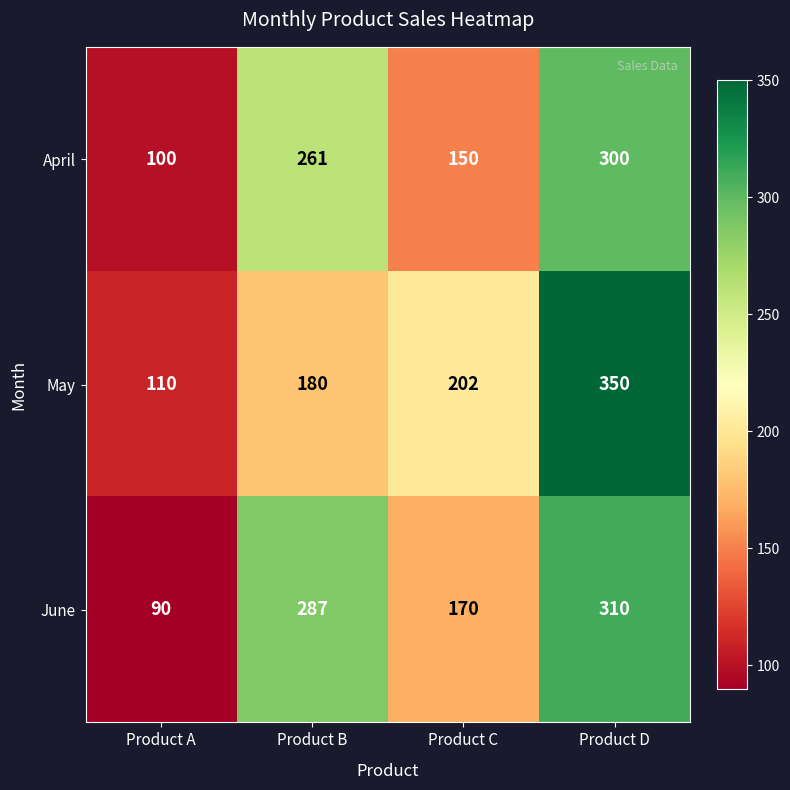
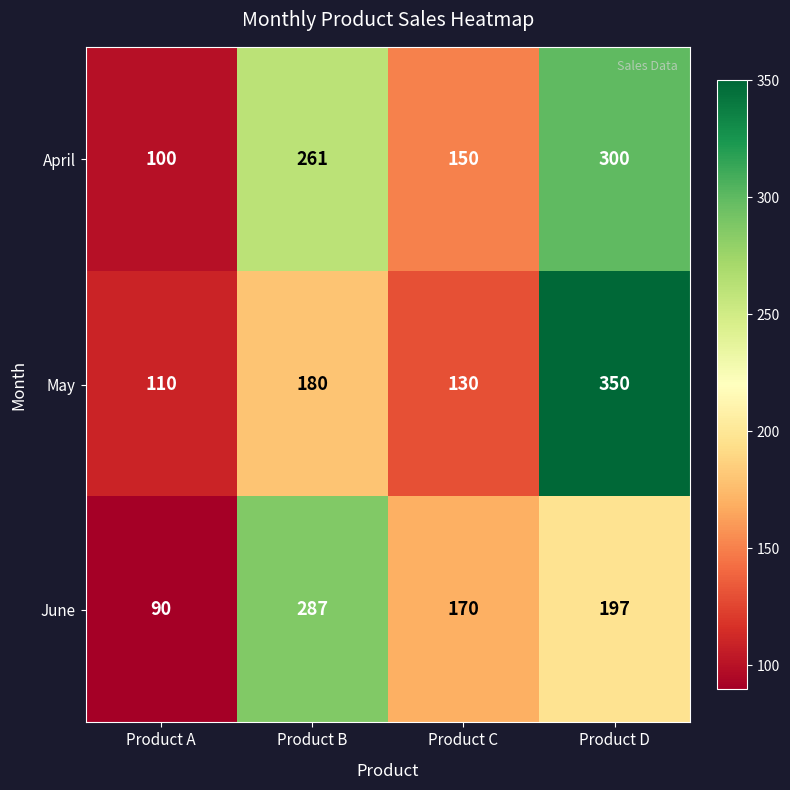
May, Product C: 202 -> 130
June, Product D: 310 -> 197
